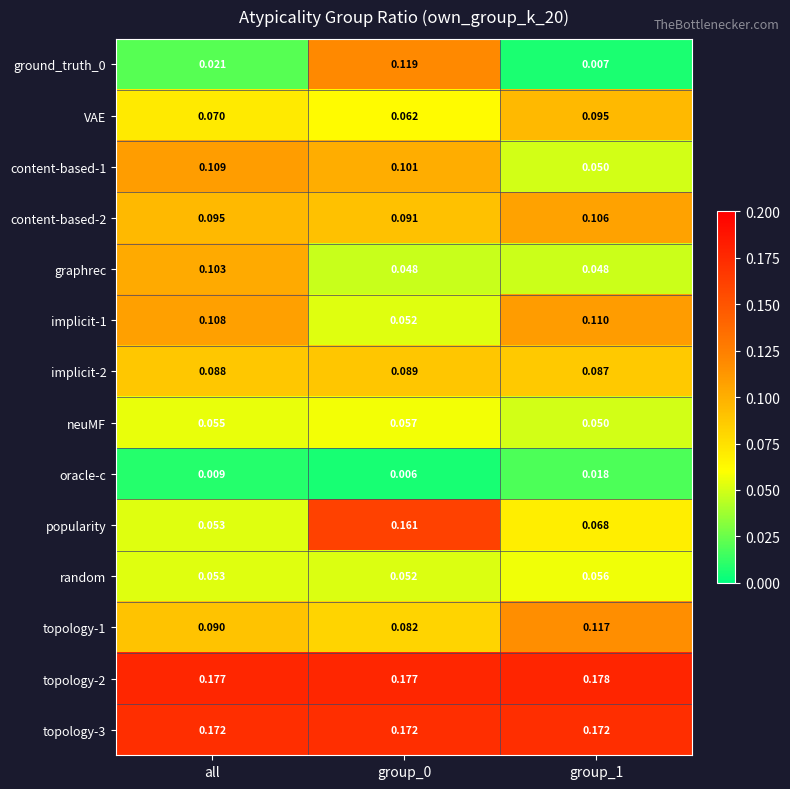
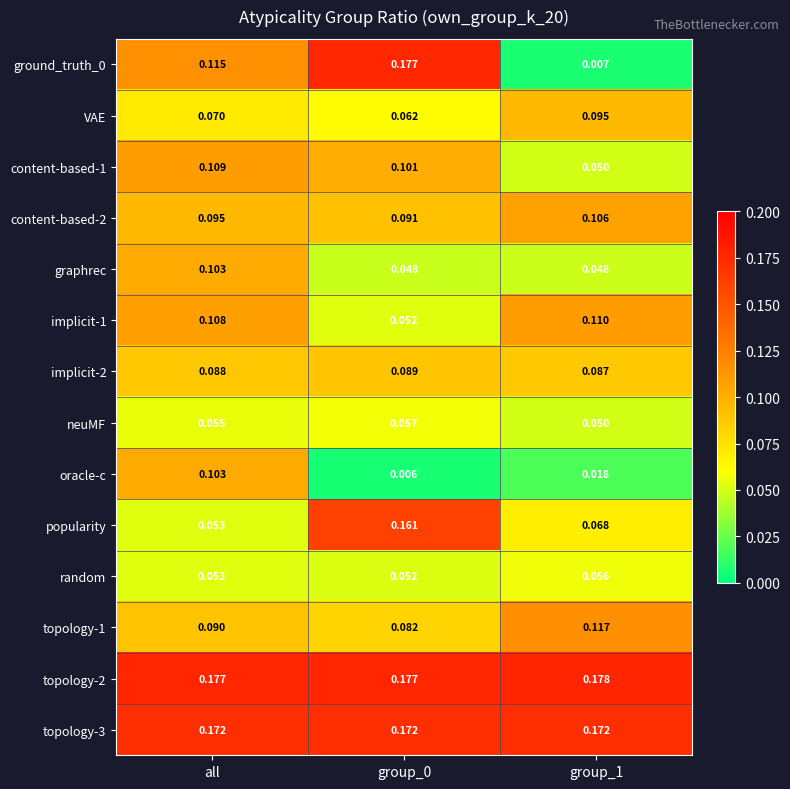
ground_truth_0, all: 0.021 -> 0.115
ground_truth_0, group_0: 0.119 -> 0.177
oracle-c, all: 0.009 -> 0.103
